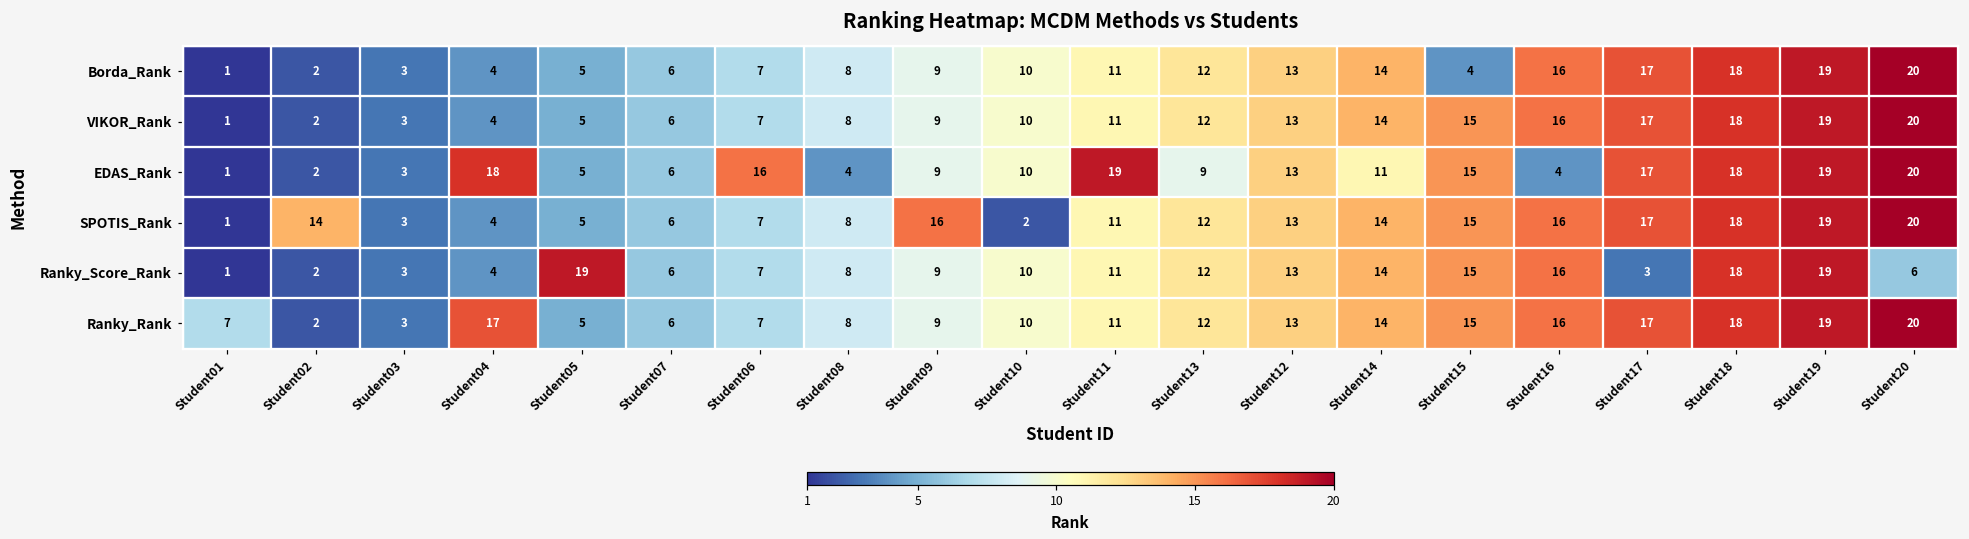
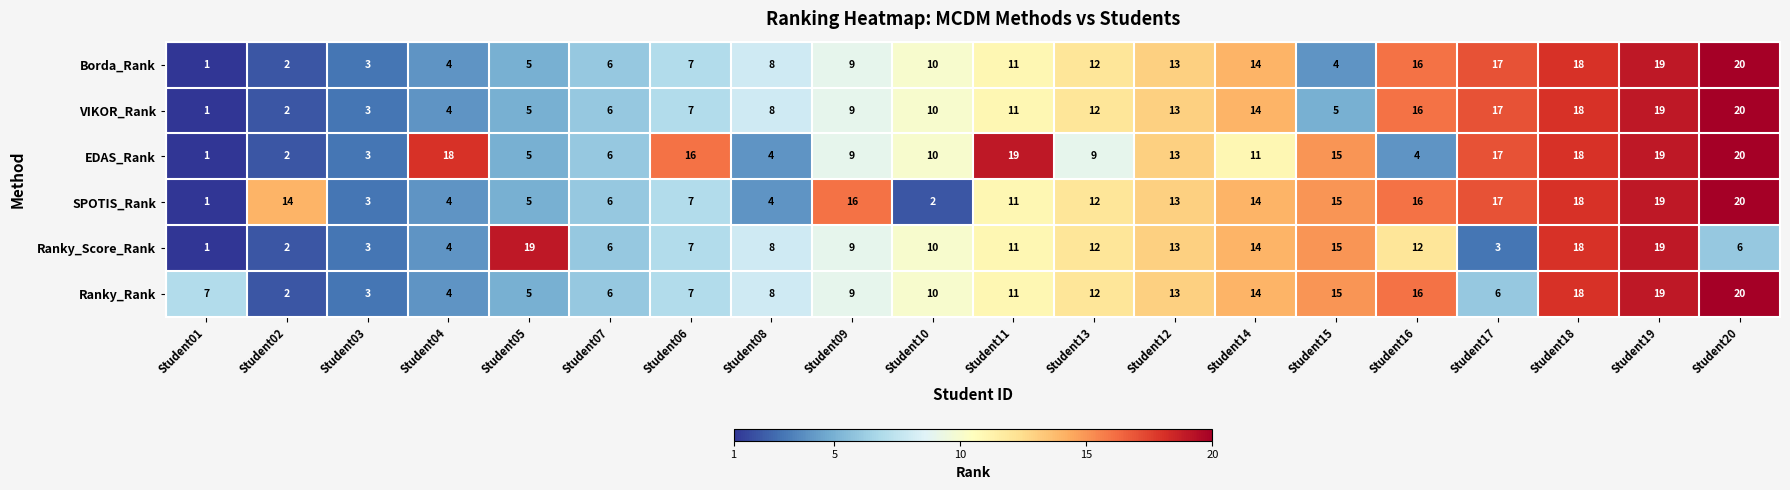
VIKOR_Rank, Student15: 15 -> 5
SPOTIS_Rank, Student08: 8 -> 4
Ranky_Score_Rank, Student16: 16 -> 12
Ranky_Rank, Student04: 17 -> 4
Ranky_Rank, Student17: 17 -> 6
